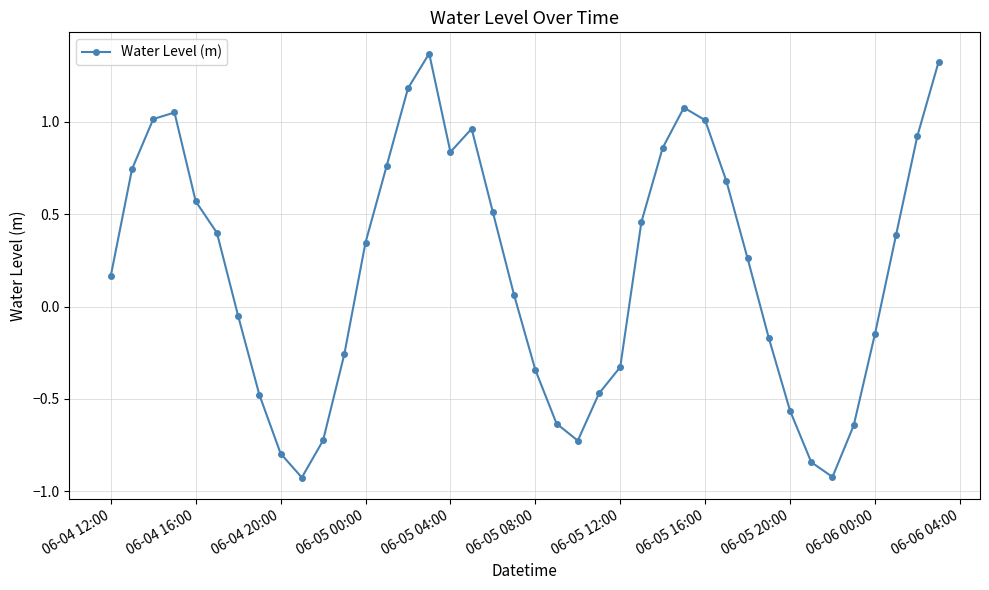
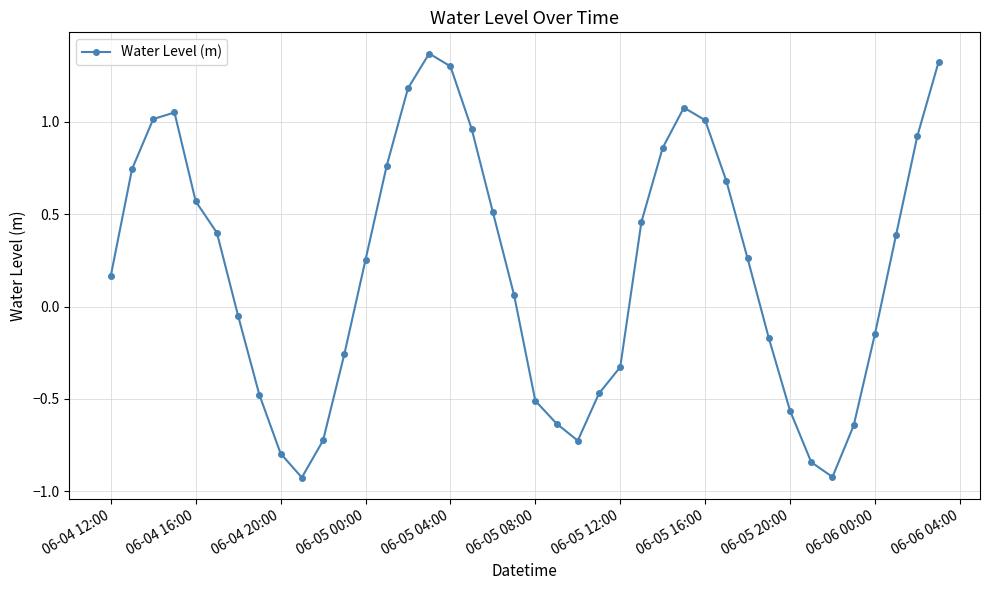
06-05 00:00: 0.35 -> 0.25
06-05 04:00: 0.84 -> 1.30
06-05 08:00: -0.34 -> -0.51
